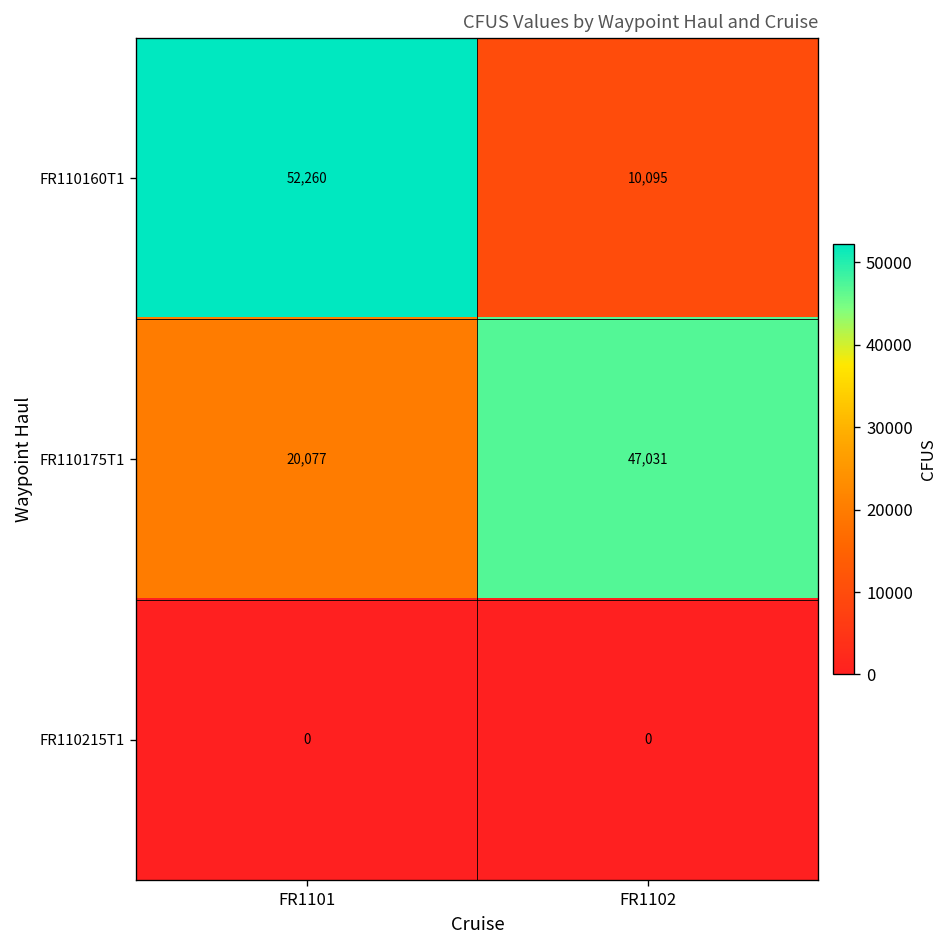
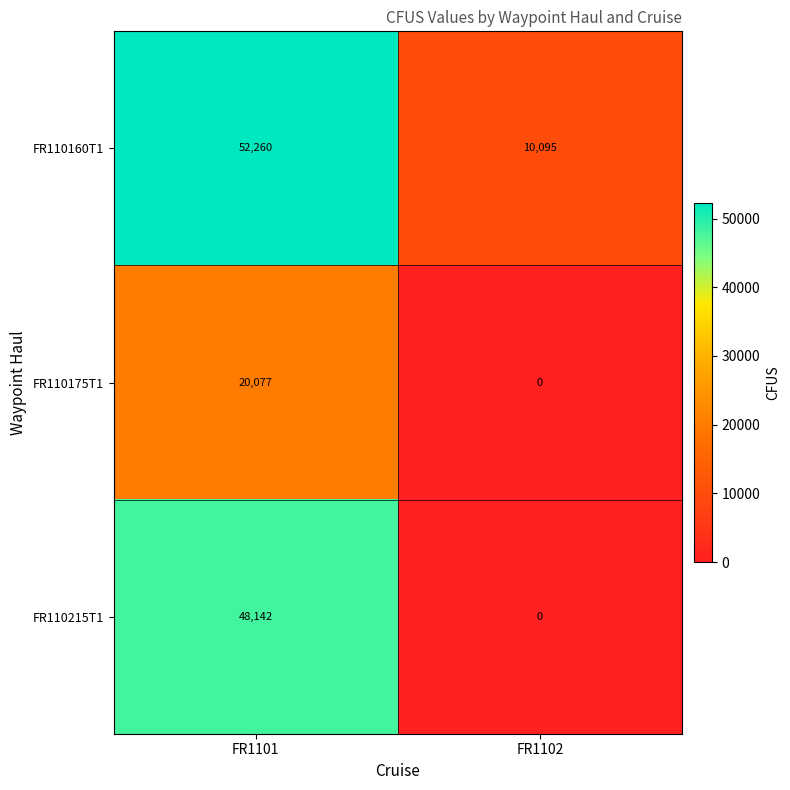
FR110175T1, FR1102: 47,031 -> 0
FR110215T1, FR1101: 0 -> 48,142
